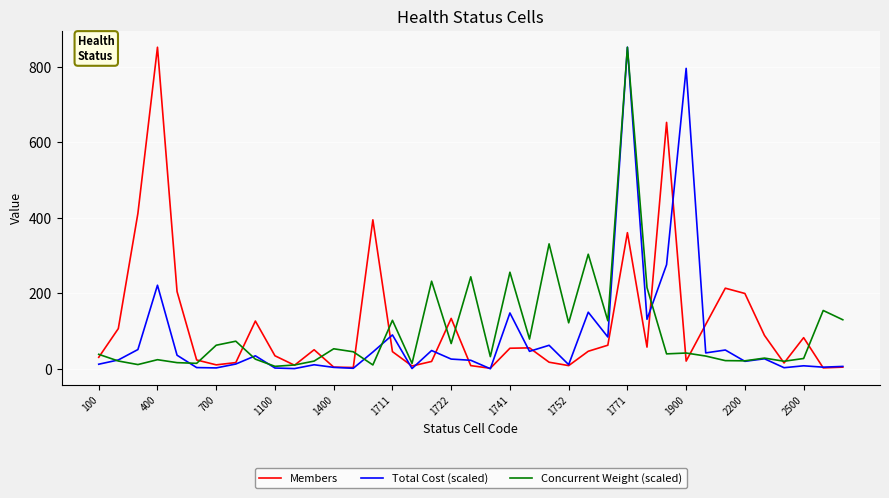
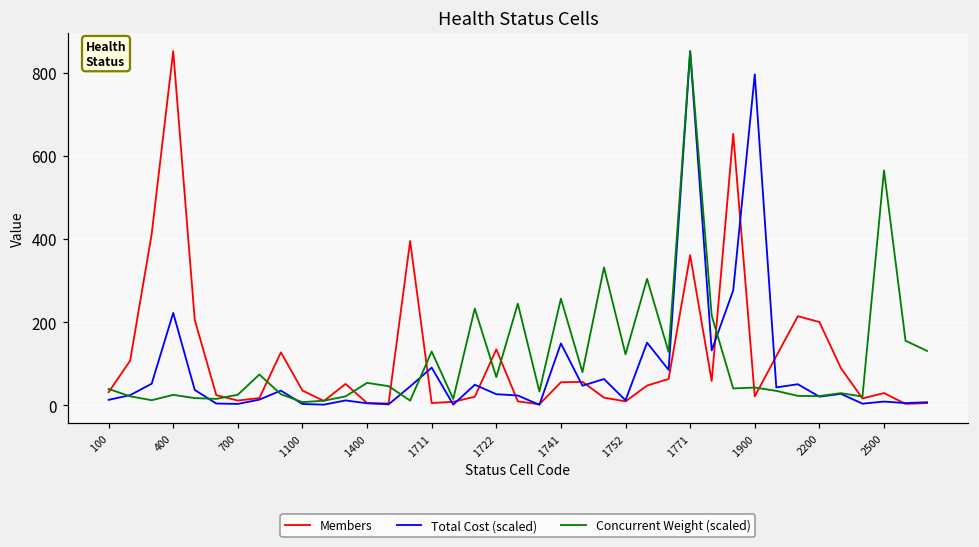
Concurrent Weight (scaled), 700: 60 -> 20
Members, 1711: 50 -> 10
Members, 2500: 80 -> 30
Concurrent Weight (scaled), 2500: 30 -> 560
